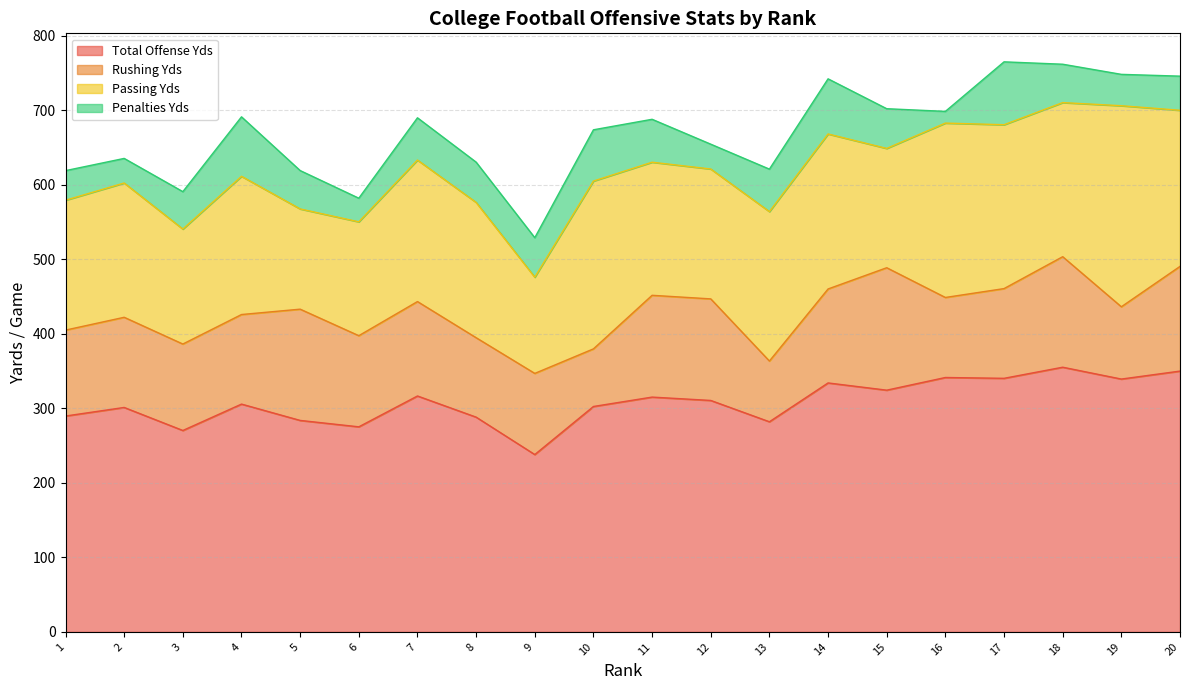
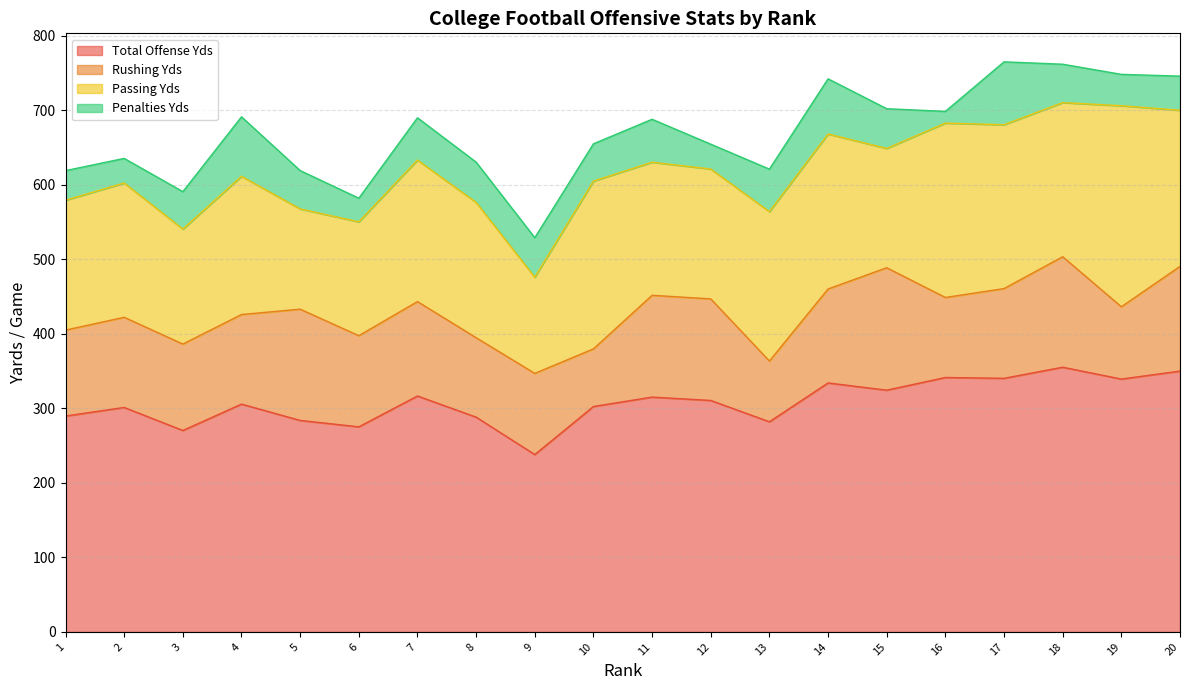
Penalties Yds, 10: 70 -> 50
